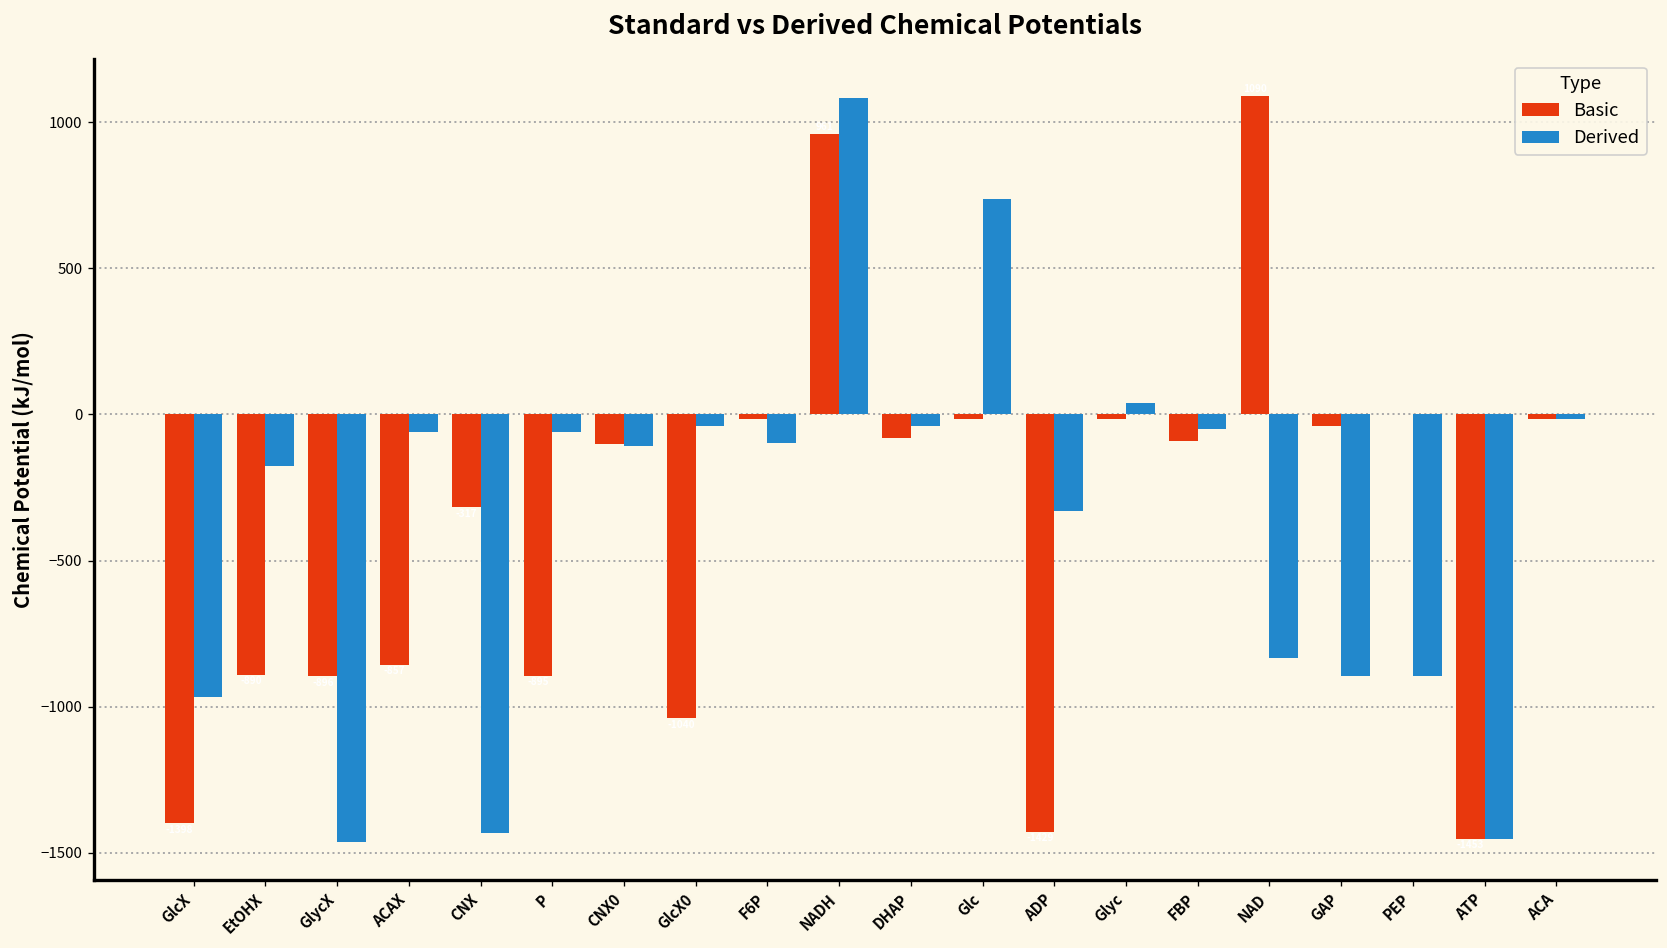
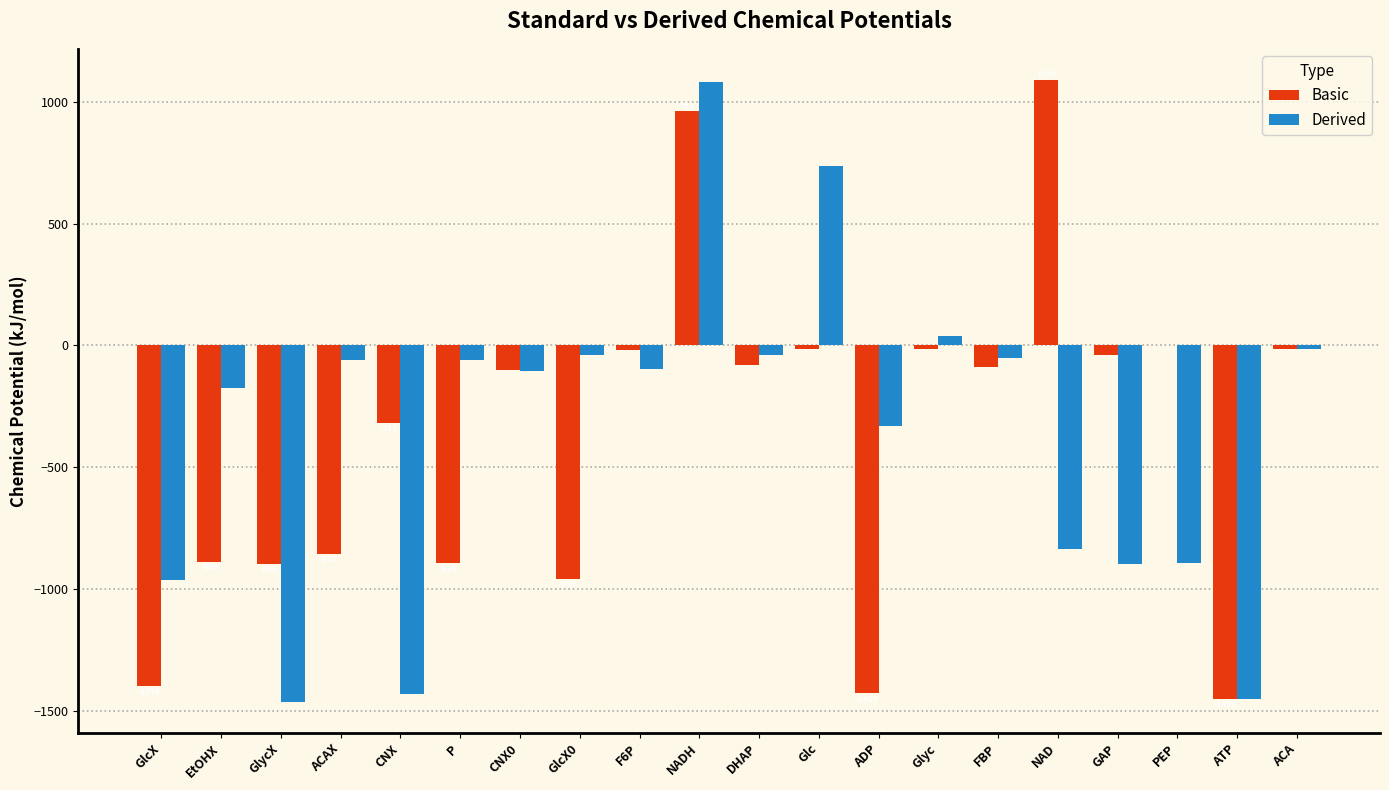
Basic, GlcX0: -1040 -> -960
